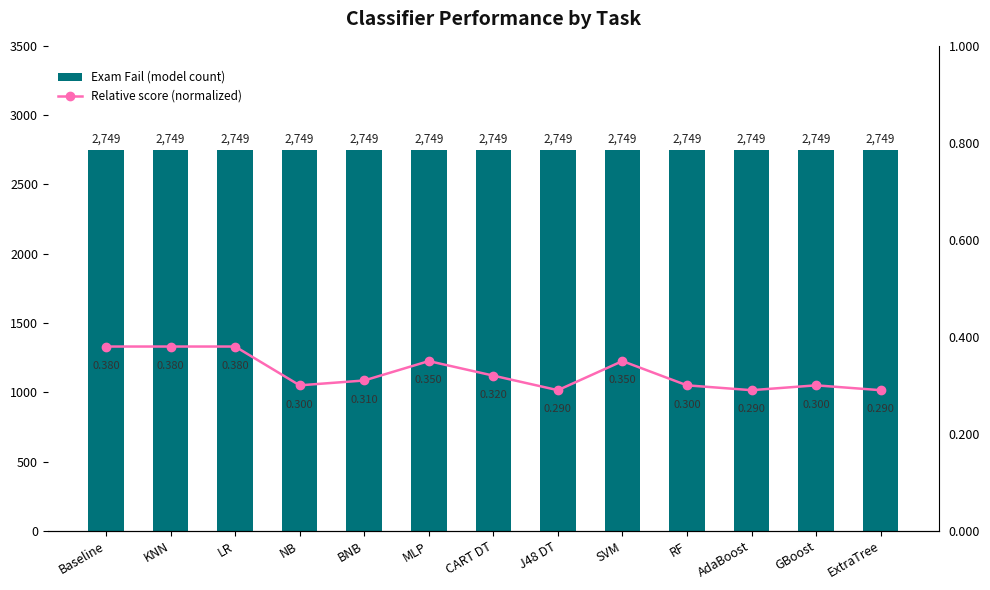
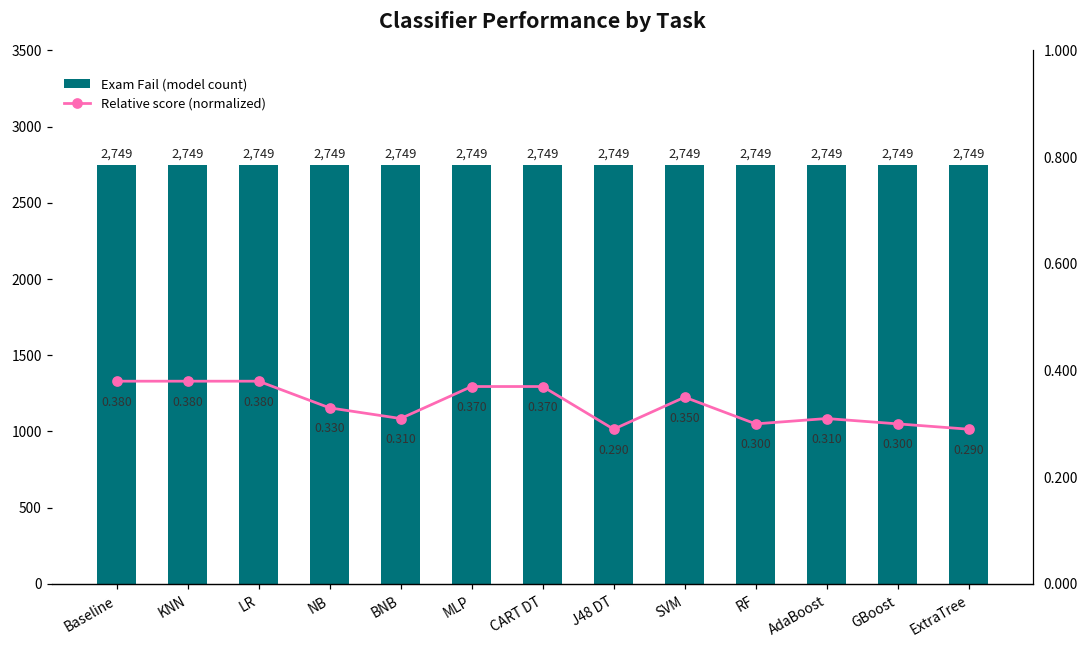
Relative score (normalized), NB: 0.300 -> 0.330
Relative score (normalized), MLP: 0.350 -> 0.370
Relative score (normalized), CART DT: 0.320 -> 0.370
Relative score (normalized), AdaBoost: 0.290 -> 0.310
